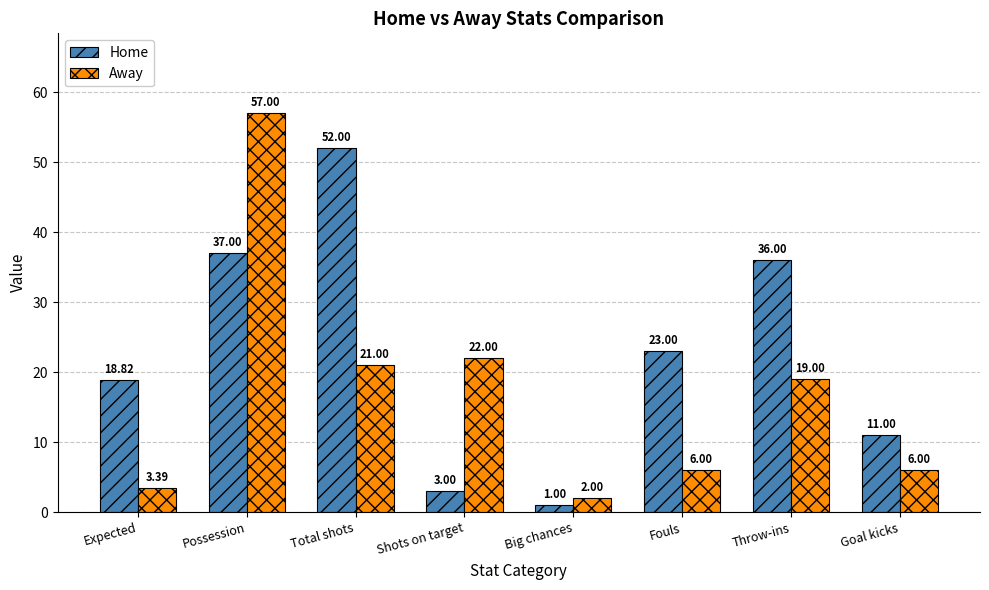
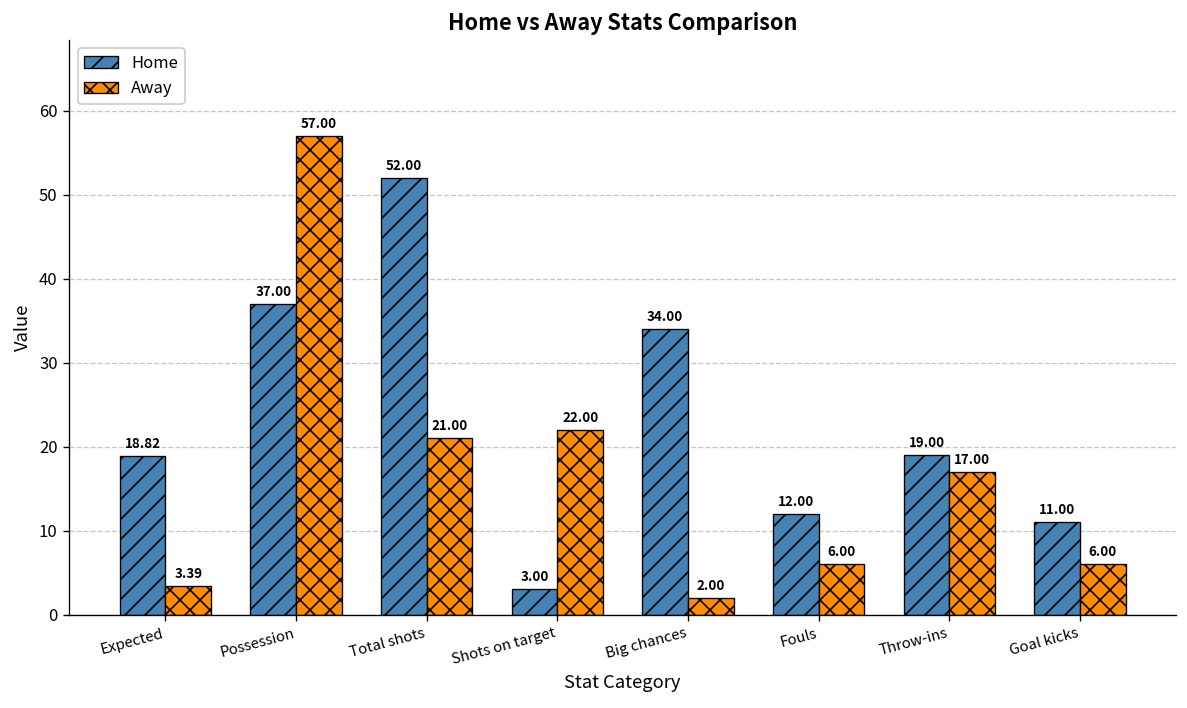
Home, Big chances: 1.00 -> 34.00
Home, Fouls: 23.00 -> 12.00
Home, Throw-ins: 36.00 -> 19.00
Away, Throw-ins: 19.00 -> 17.00
